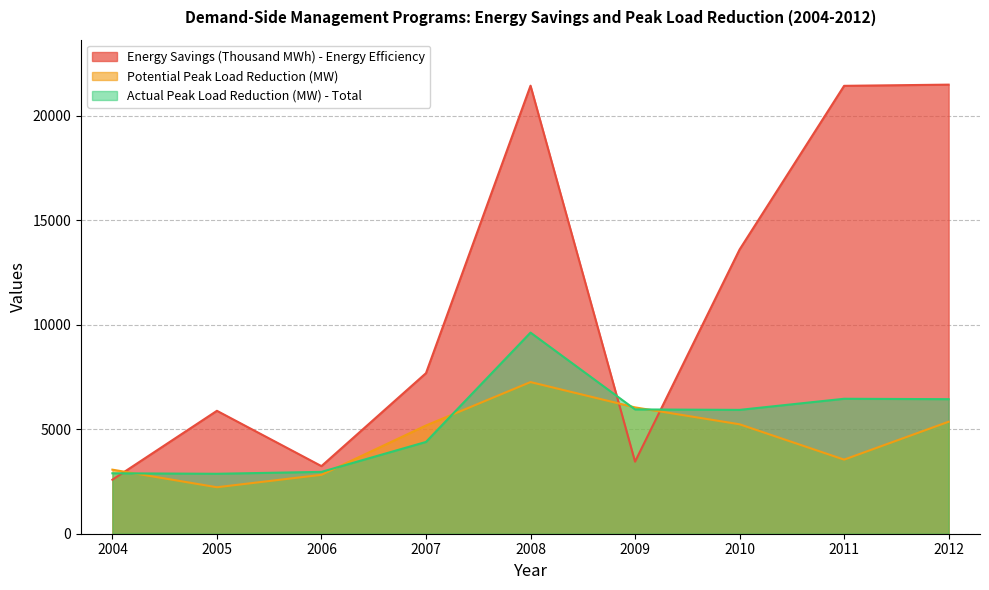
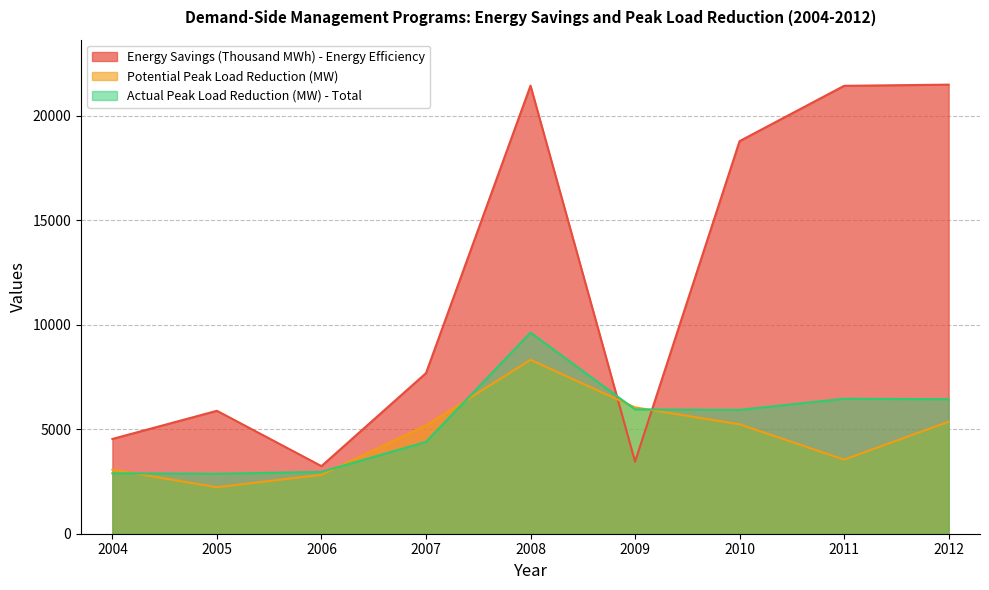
Energy Savings (Thousand MWh) - Energy Efficiency, 2004: 2600 -> 4500
Potential Peak Load Reduction (MW), 2008: 7300 -> 8300
Energy Savings (Thousand MWh) - Energy Efficiency, 2010: 13600 -> 18800
